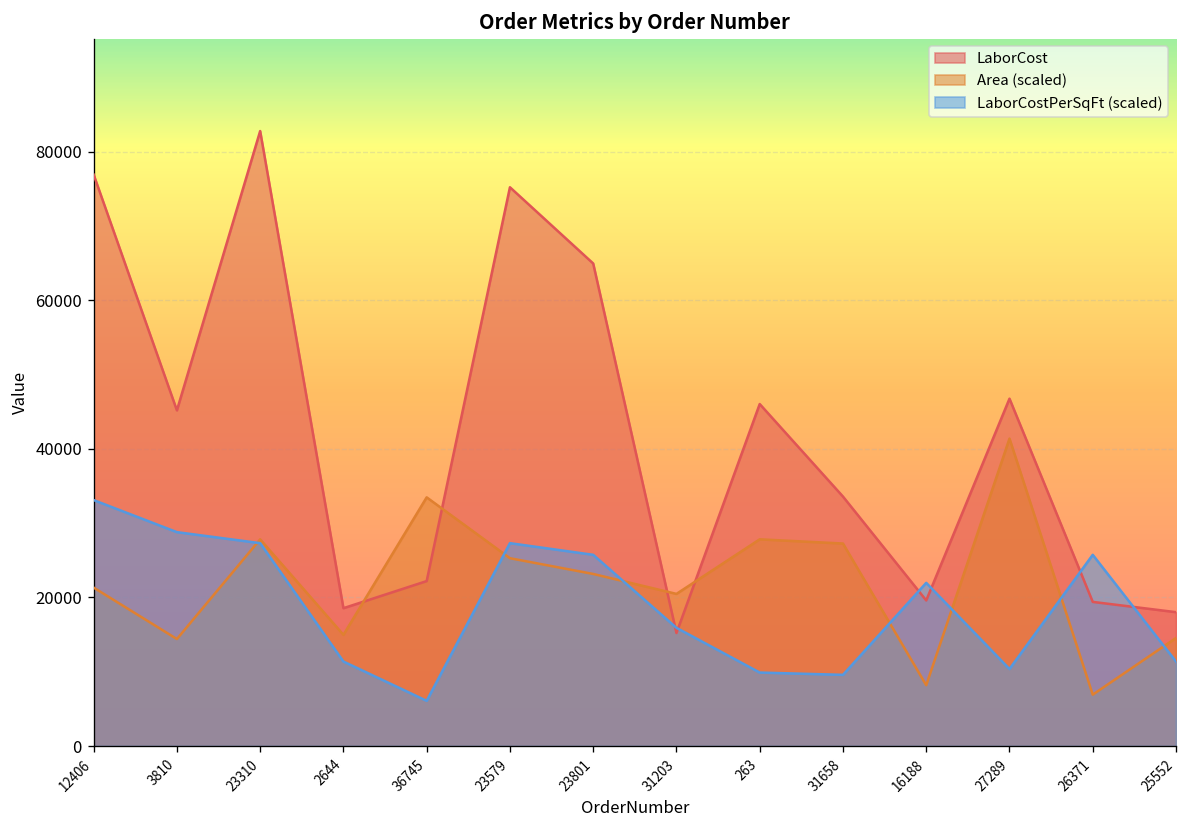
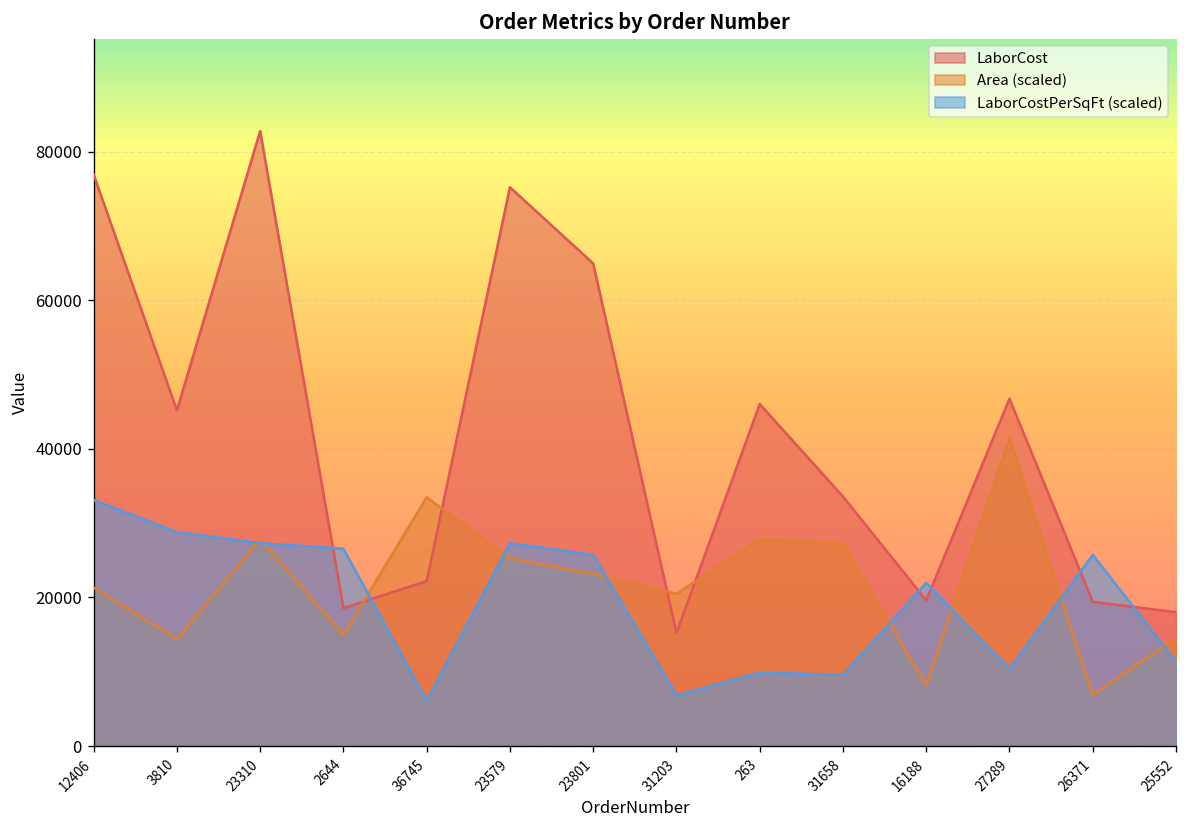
LaborCostPerSqFt (scaled), 2644: 11000 -> 27000
LaborCostPerSqFt (scaled), 31203: 16000 -> 7000
